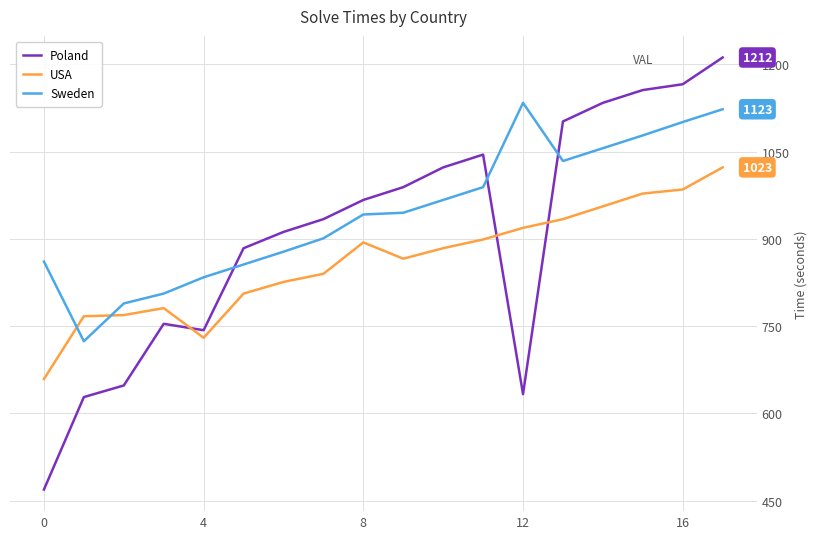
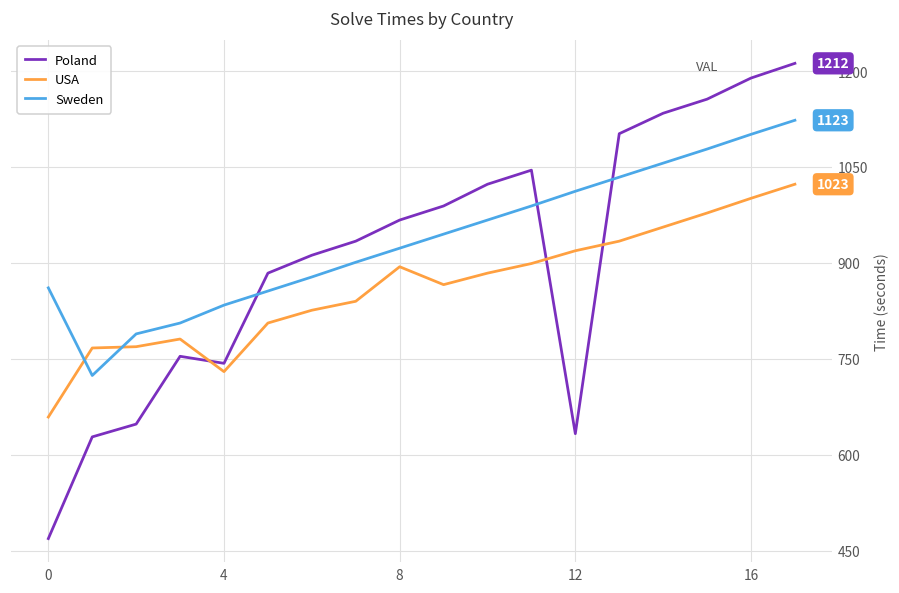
Sweden, 8: 940 -> 920
Sweden, 12: 1130 -> 1010
Poland, 16: 1170 -> 1190
USA, 16: 990 -> 1000
